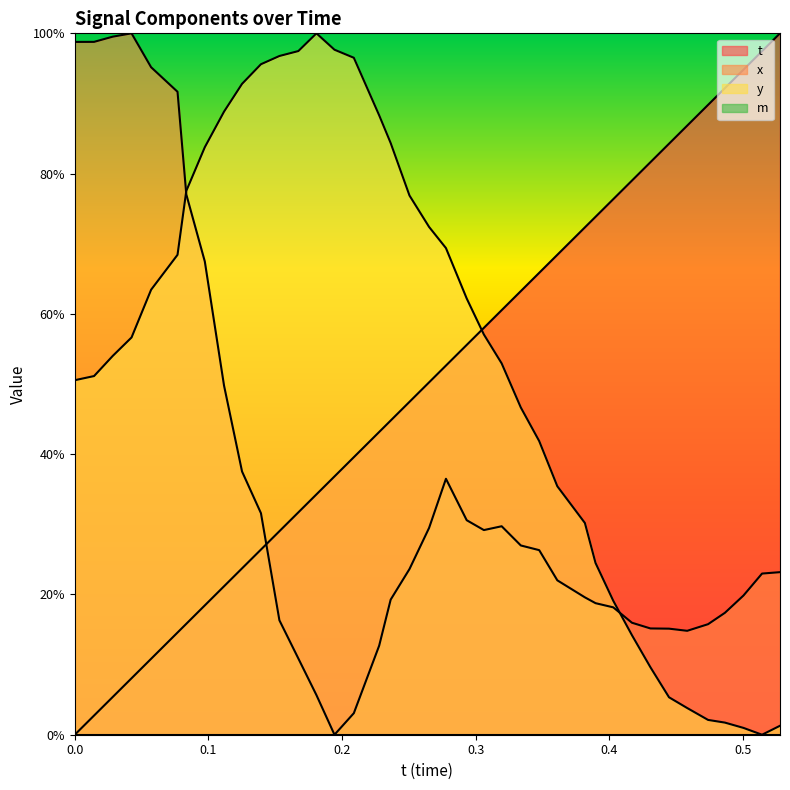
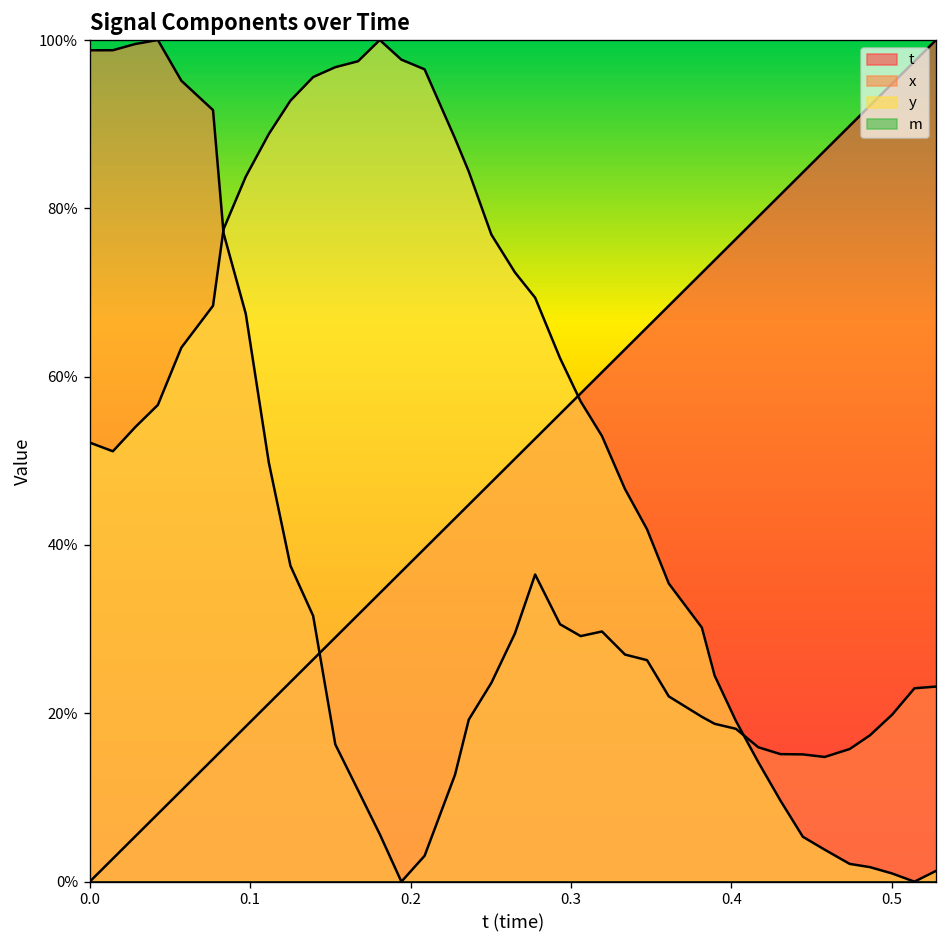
y, 0.0: 51% -> 52%
